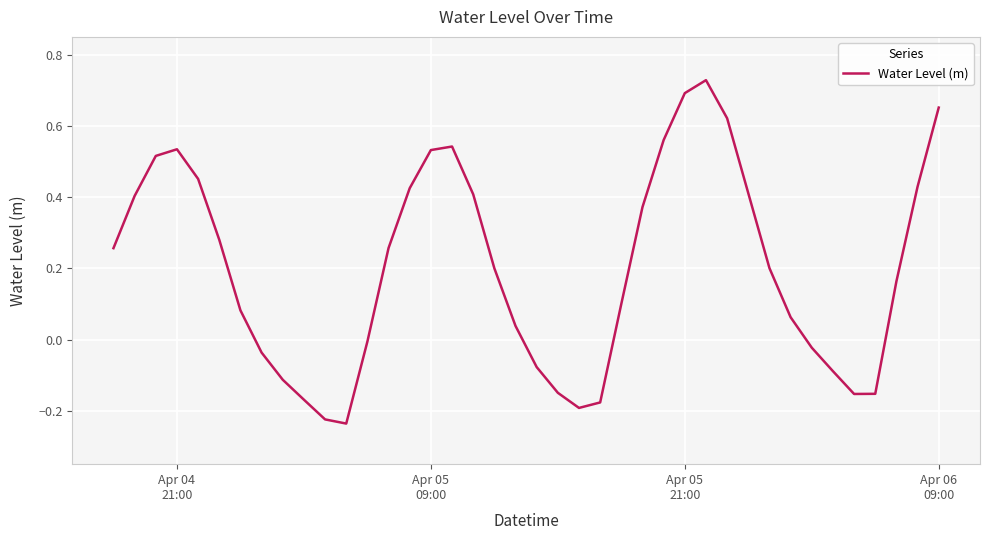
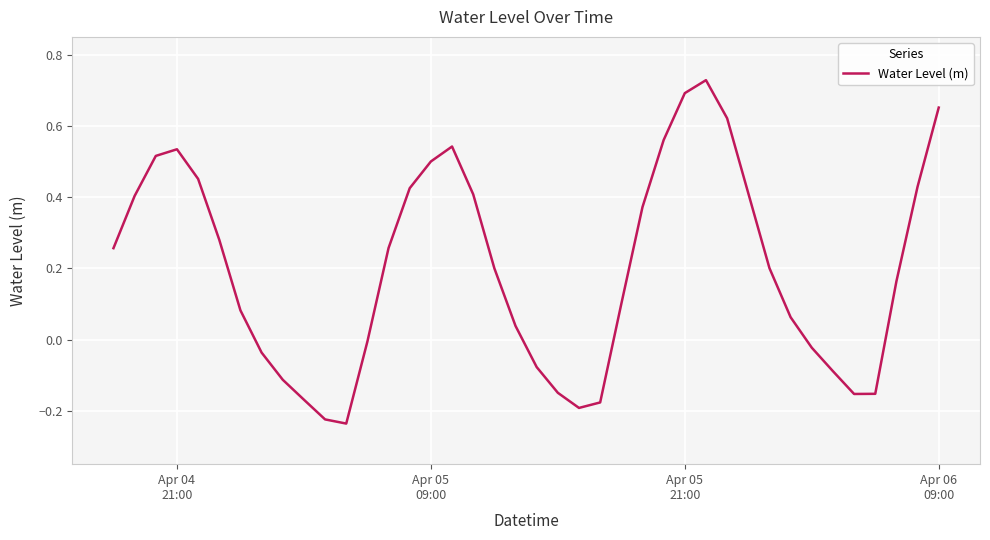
Apr 05 09:00: 0.53 -> 0.50
